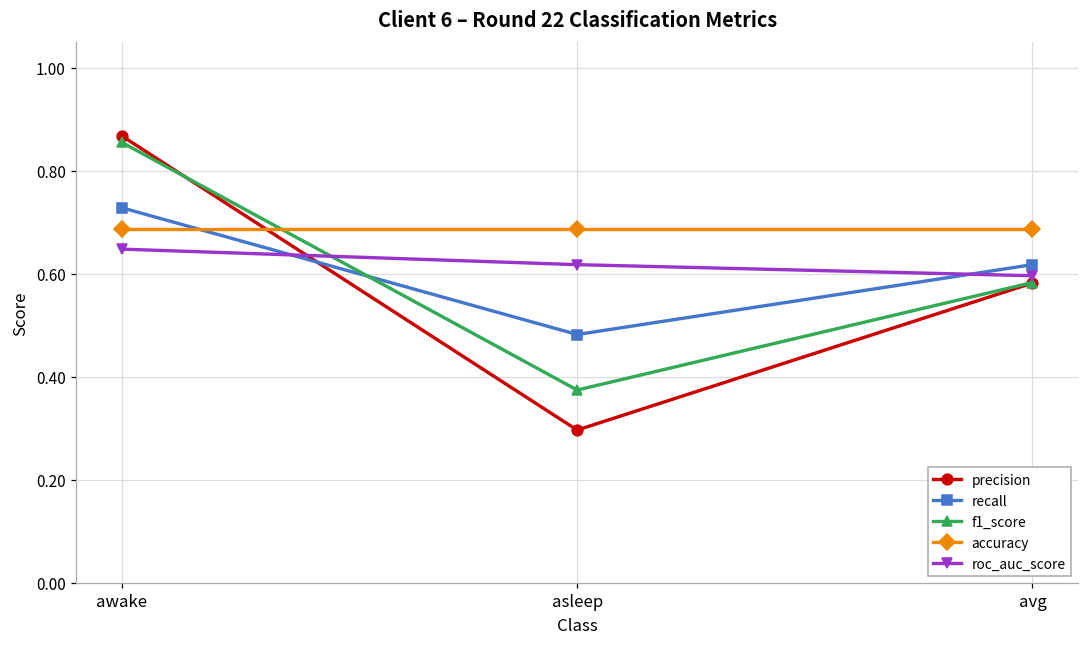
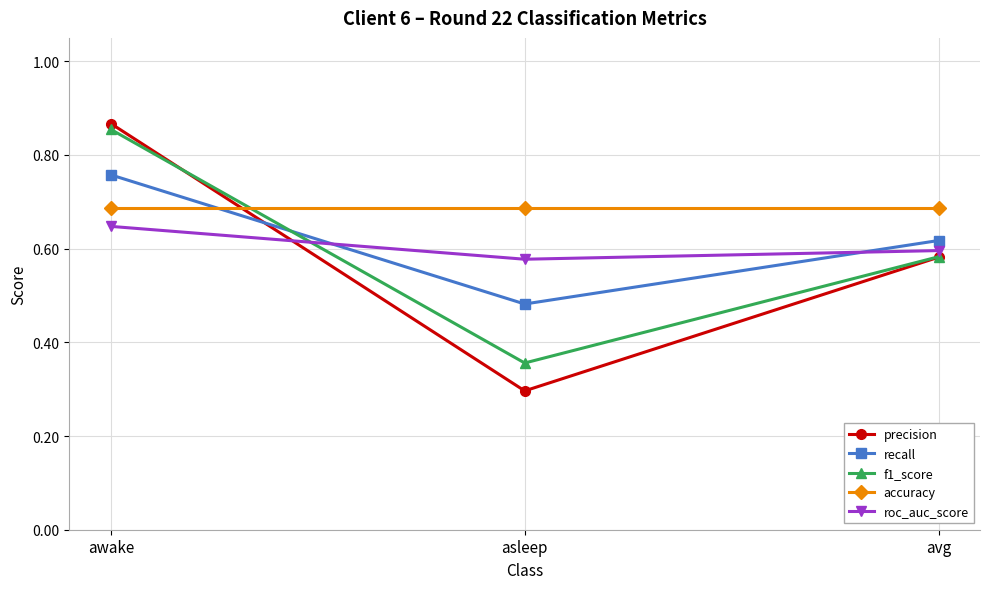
recall, awake: 0.73 -> 0.76
f1_score, asleep: 0.37 -> 0.36
roc_auc_score, asleep: 0.62 -> 0.58
